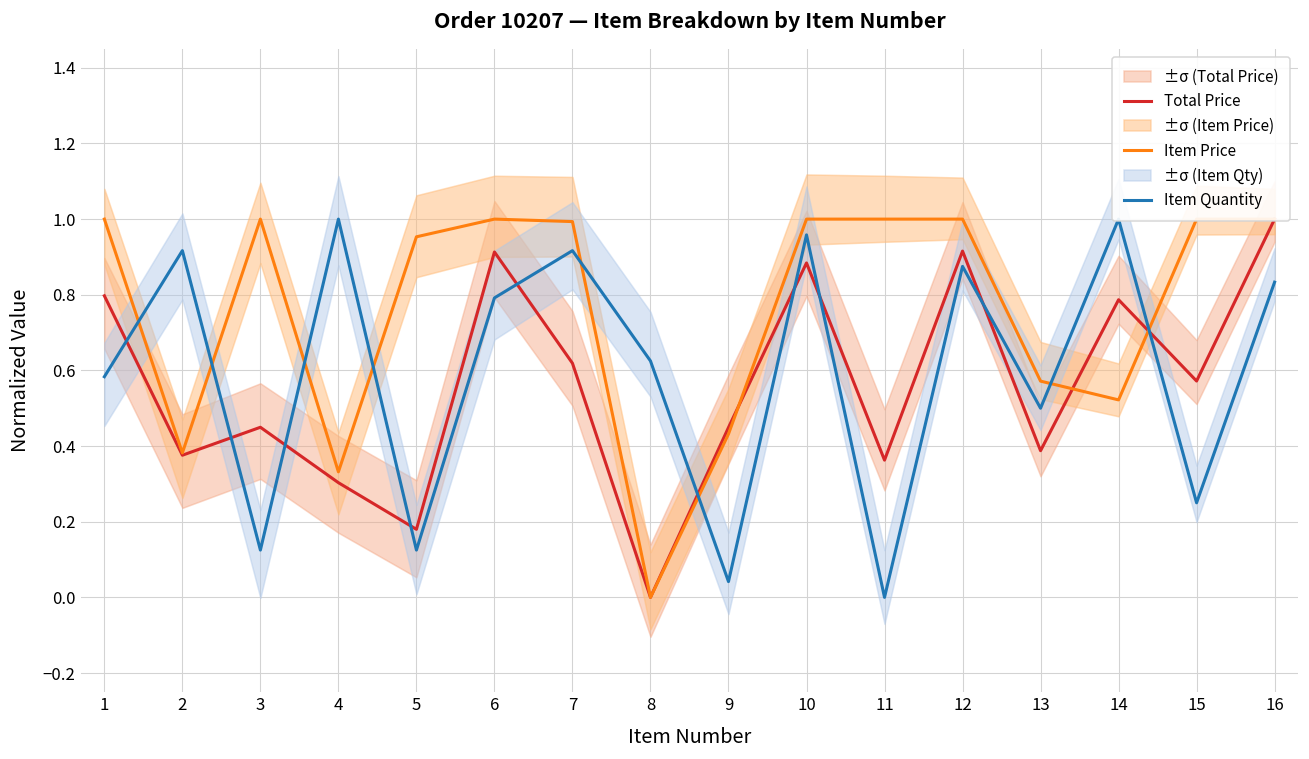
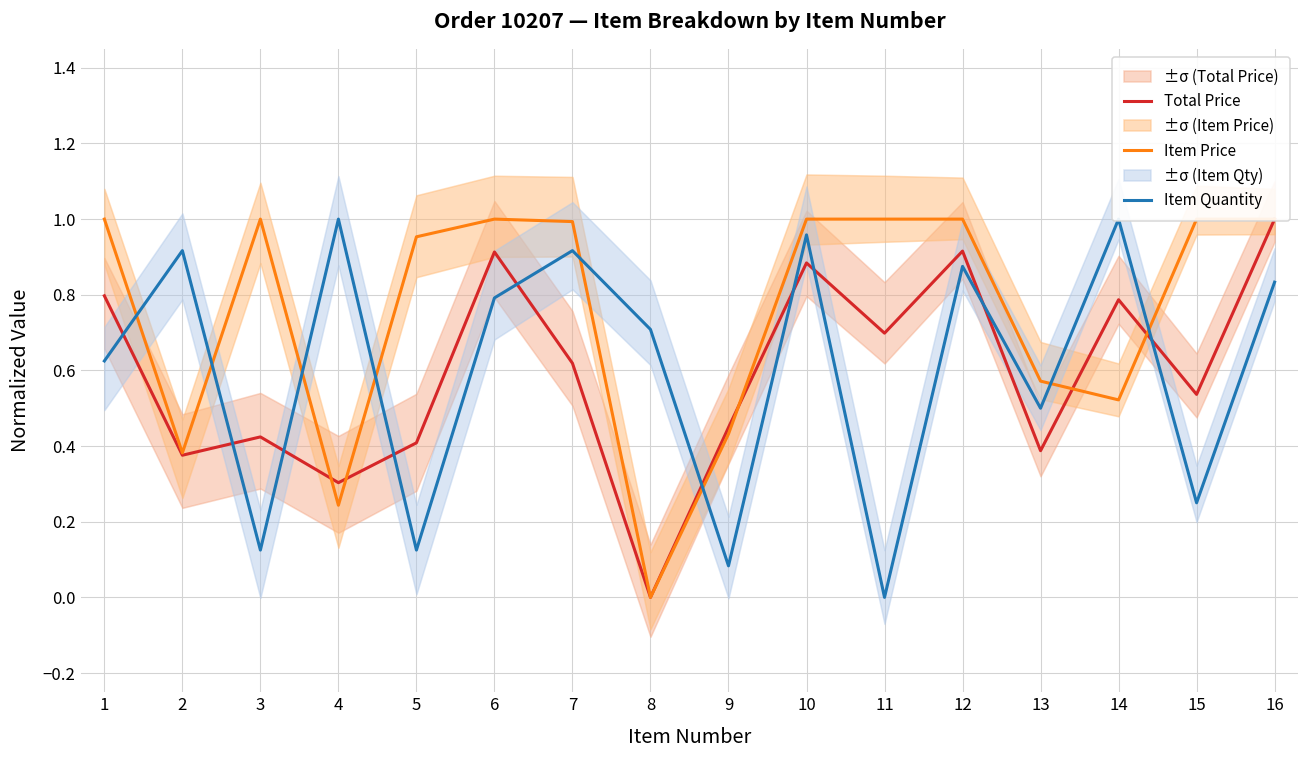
Item Quantity, 1: 0.58 -> 0.63
Total Price, 3: 0.45 -> 0.42
Item Price, 4: 0.33 -> 0.24
Total Price, 5: 0.18 -> 0.41
Item Quantity, 8: 0.63 -> 0.71
Item Quantity, 9: 0.04 -> 0.08
Total Price, 11: 0.36 -> 0.70
Total Price, 15: 0.57 -> 0.54
